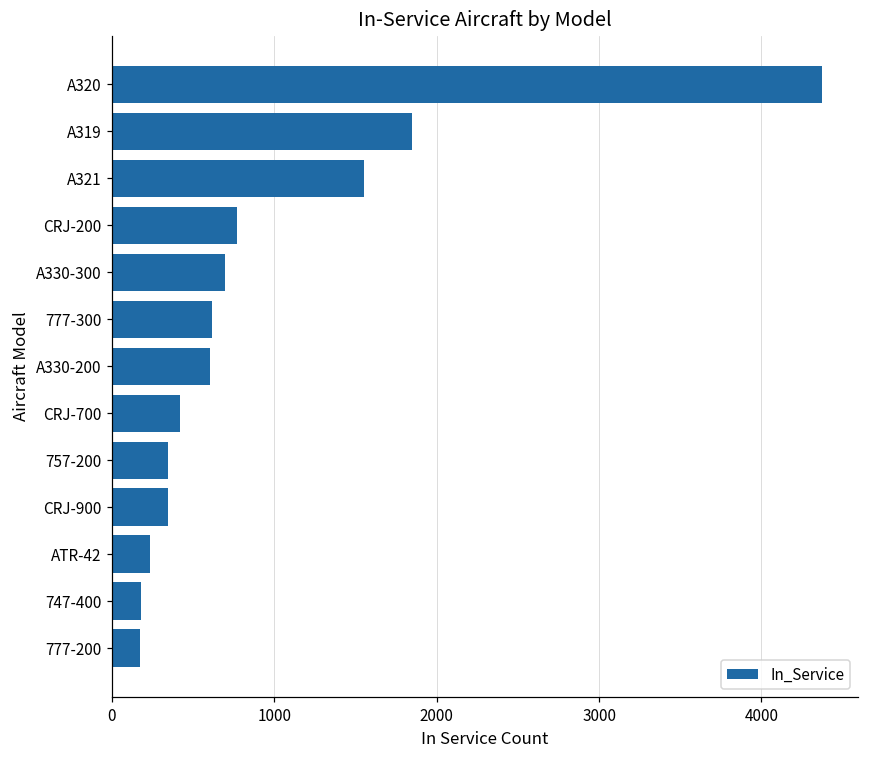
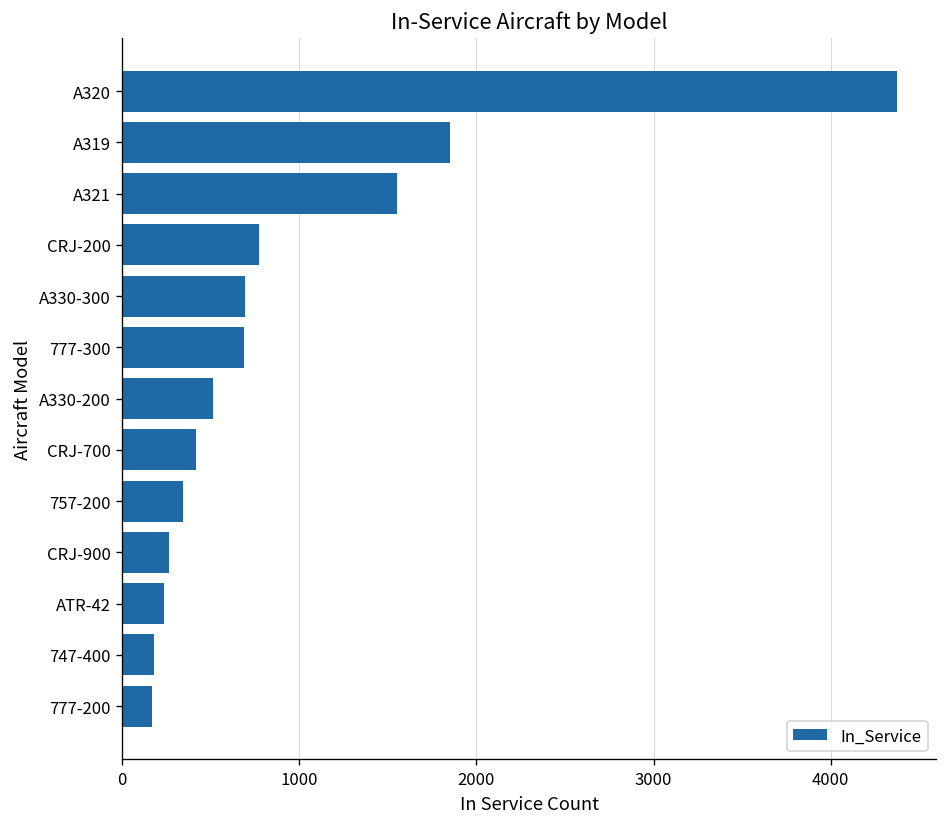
777-300: 620 -> 690
A330-200: 600 -> 510
CRJ-900: 340 -> 270
